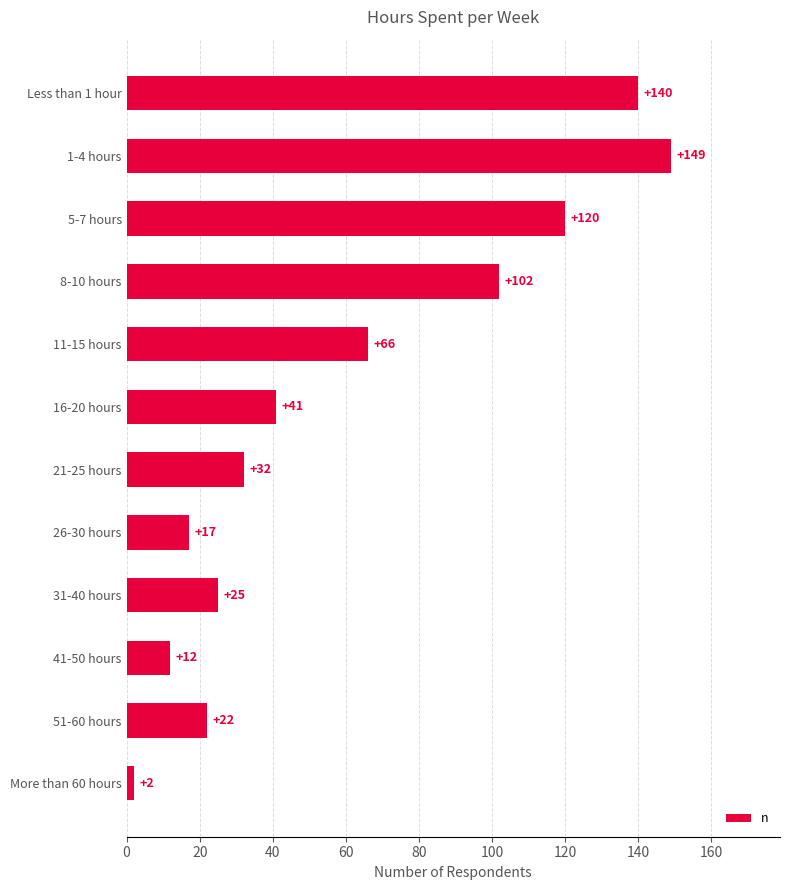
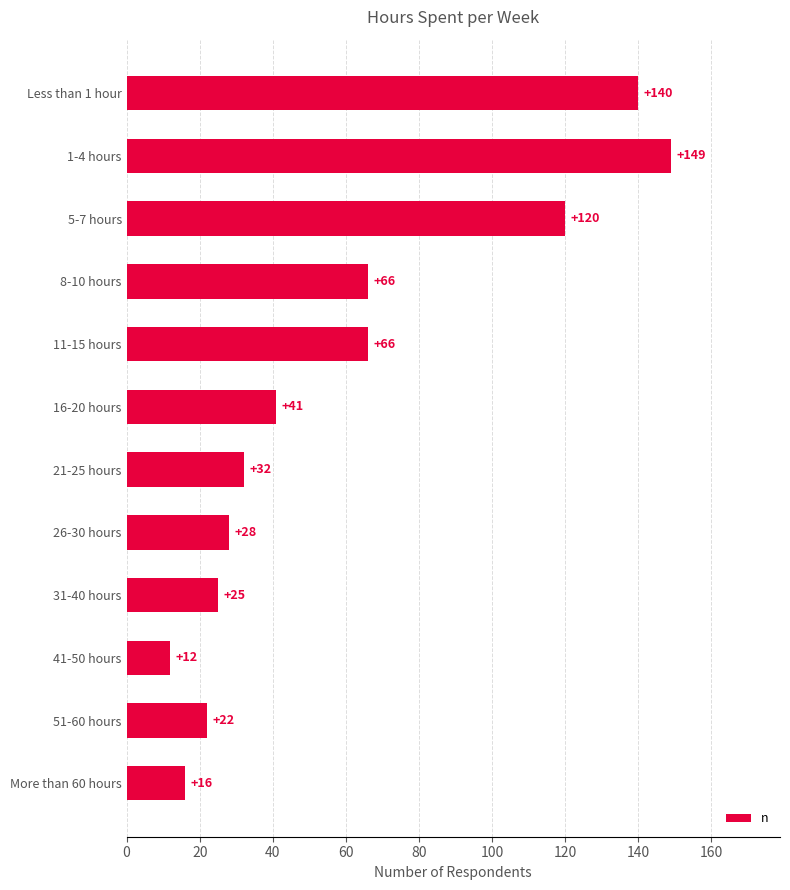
8-10 hours: +102 -> +66
26-30 hours: +17 -> +28
More than 60 hours: +2 -> +16
